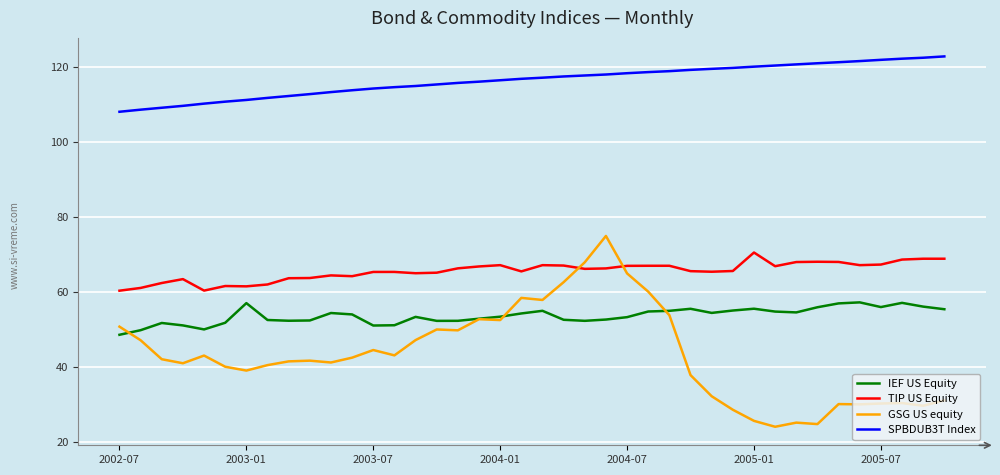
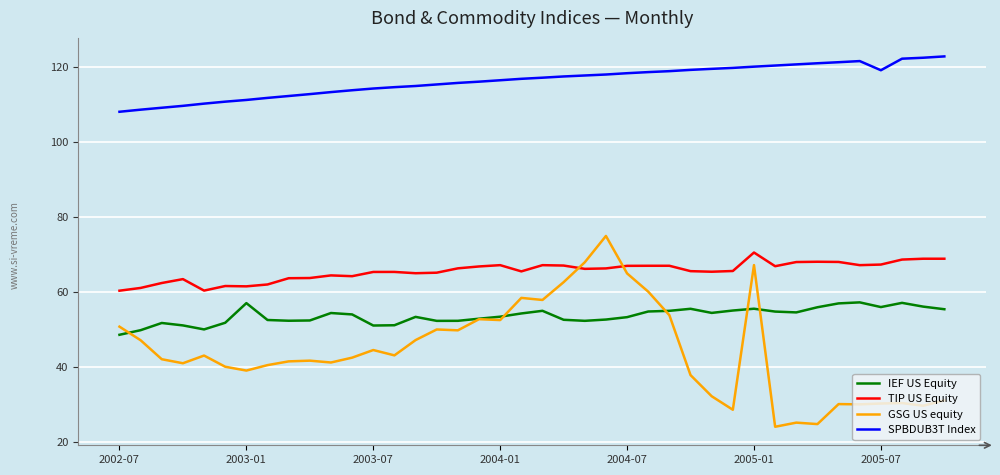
GSG US equity, 2005-01: 26 -> 67
SPBDUB3T Index, 2005-07: 122 -> 119
